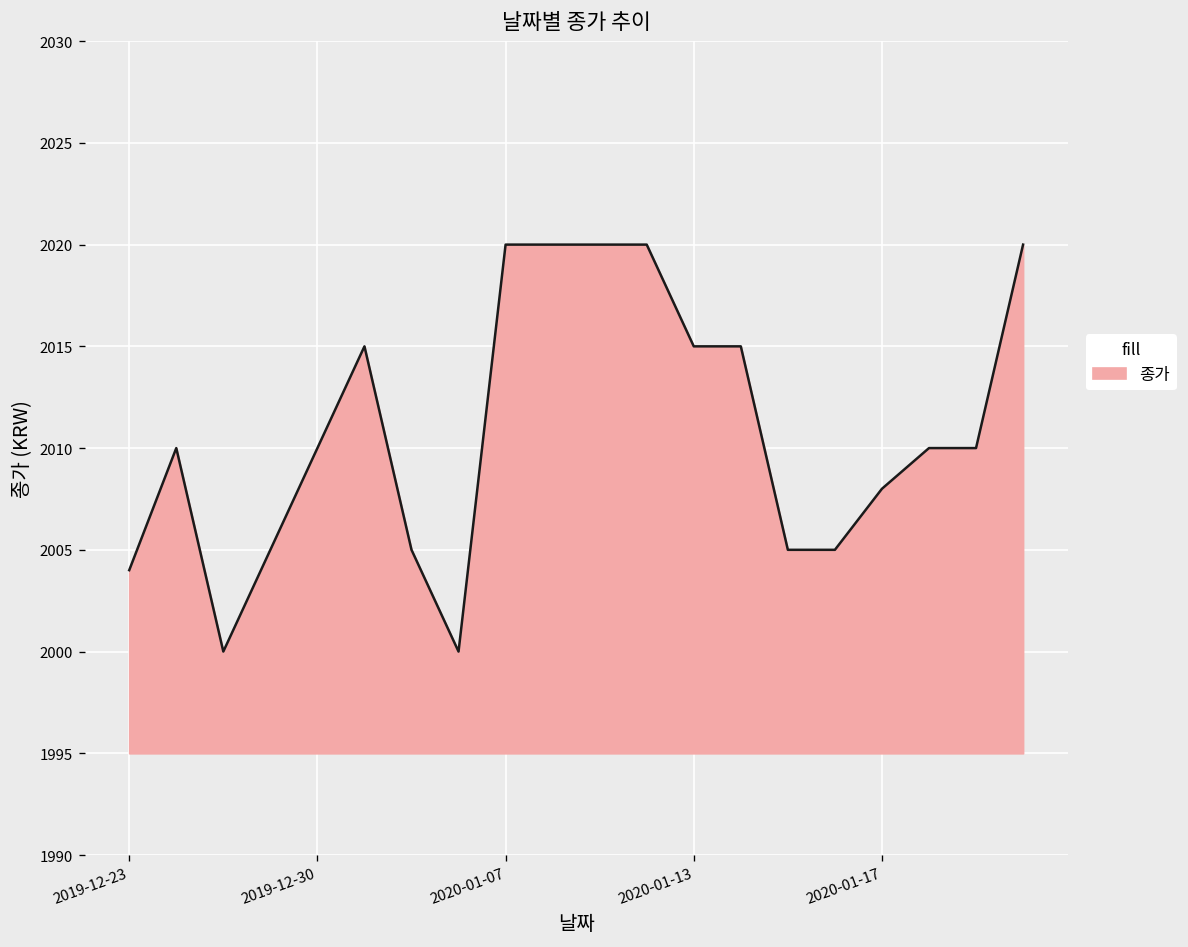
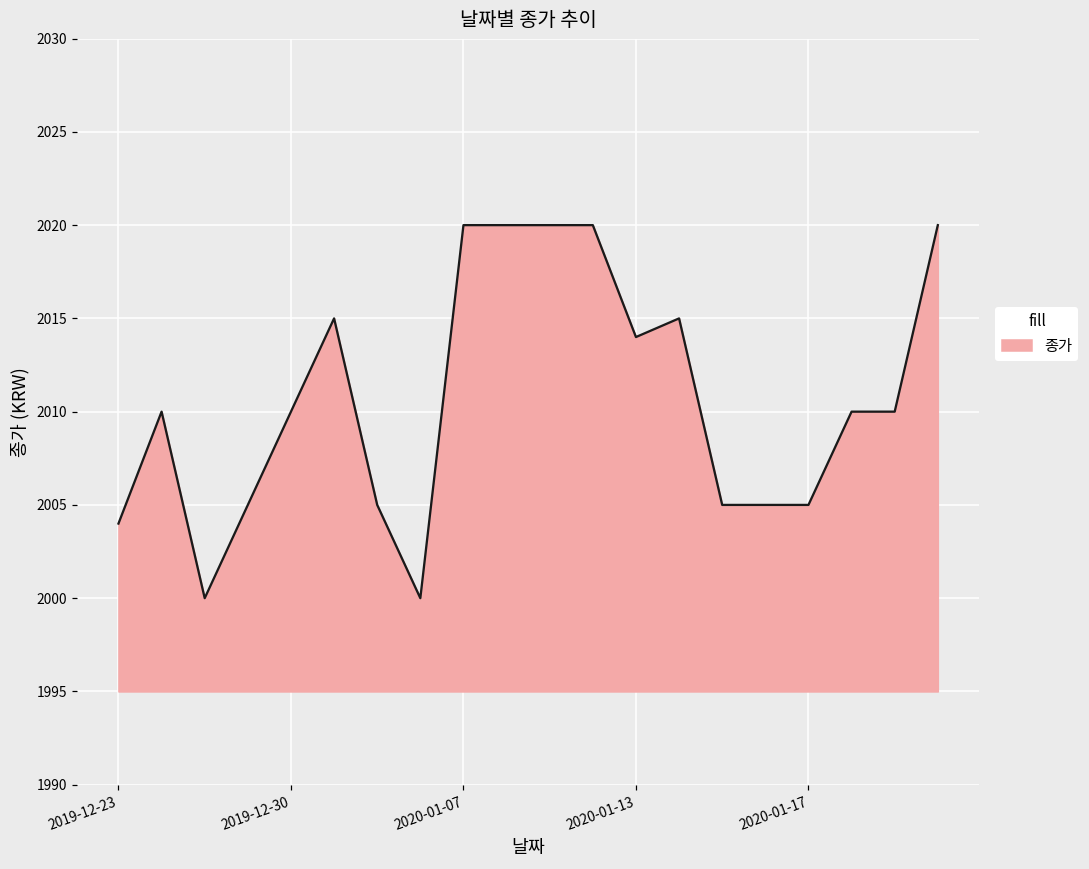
2020-01-13: 2015 -> 2014
2020-01-17: 2008 -> 2005
